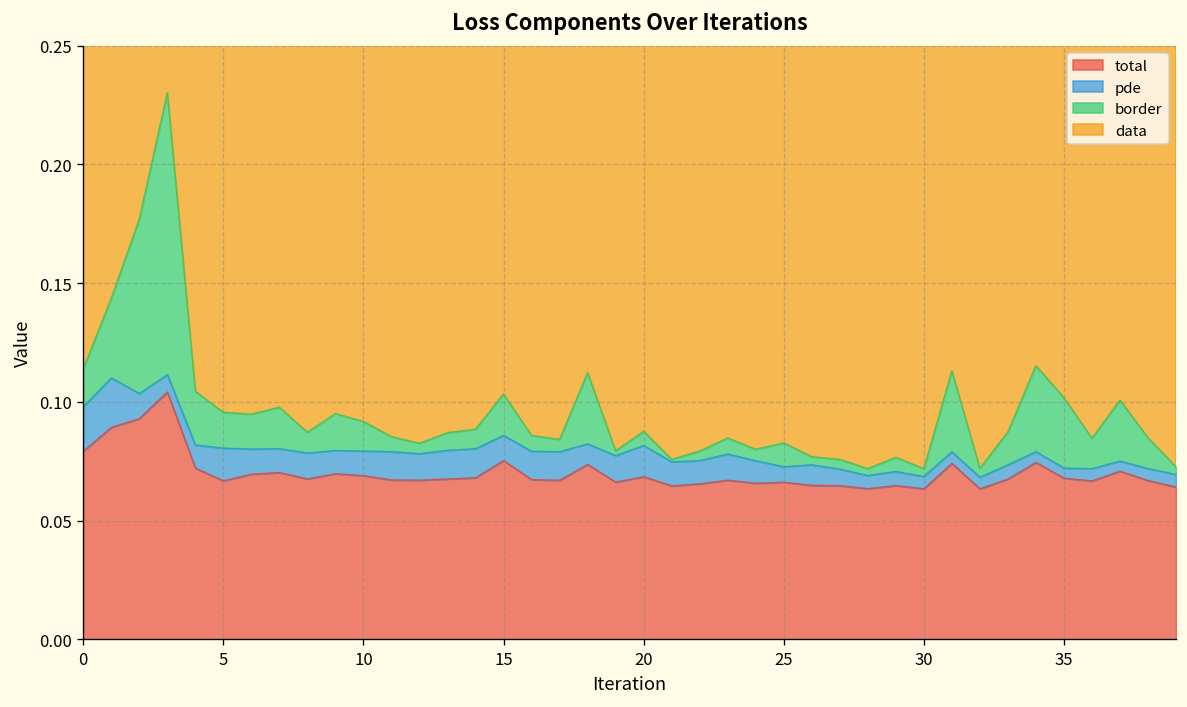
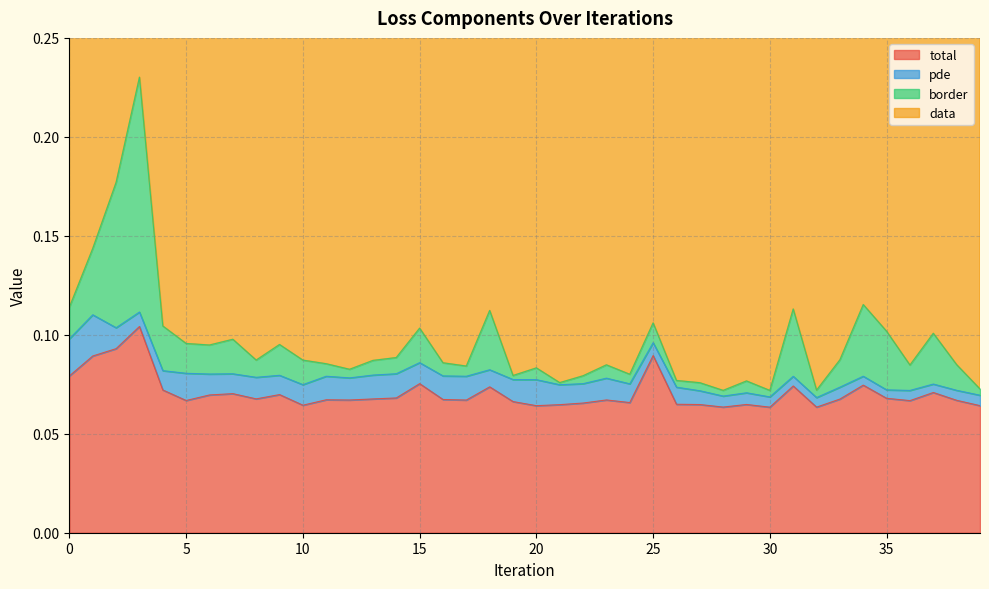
total, 10: 0.069 -> 0.064
total, 20: 0.069 -> 0.064
total, 25: 0.066 -> 0.090
